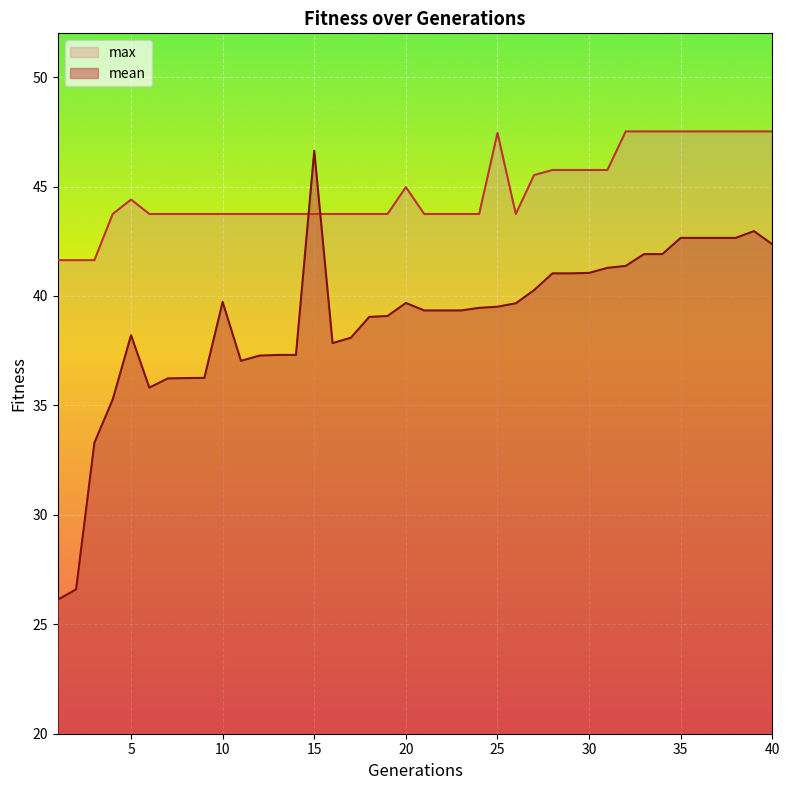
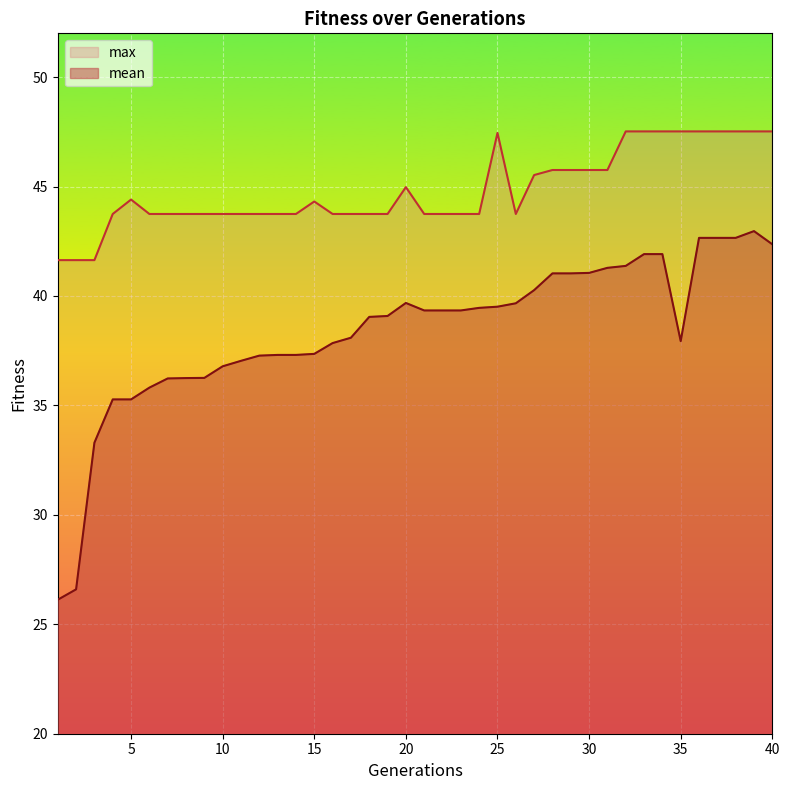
mean, 5: 38.2 -> 35.3
mean, 10: 39.7 -> 36.8
max, 15: 43.7 -> 44.3
mean, 15: 46.6 -> 37.4
mean, 35: 42.7 -> 37.9
